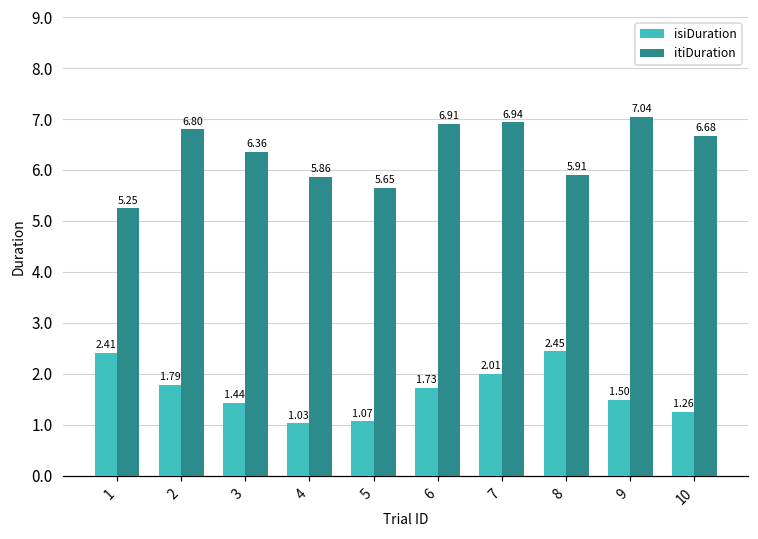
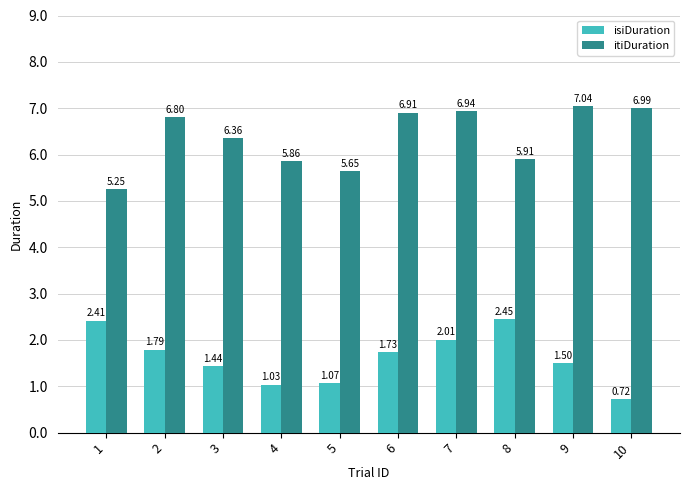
isiDuration, 10: 1.26 -> 0.72
itiDuration, 10: 6.68 -> 6.99
